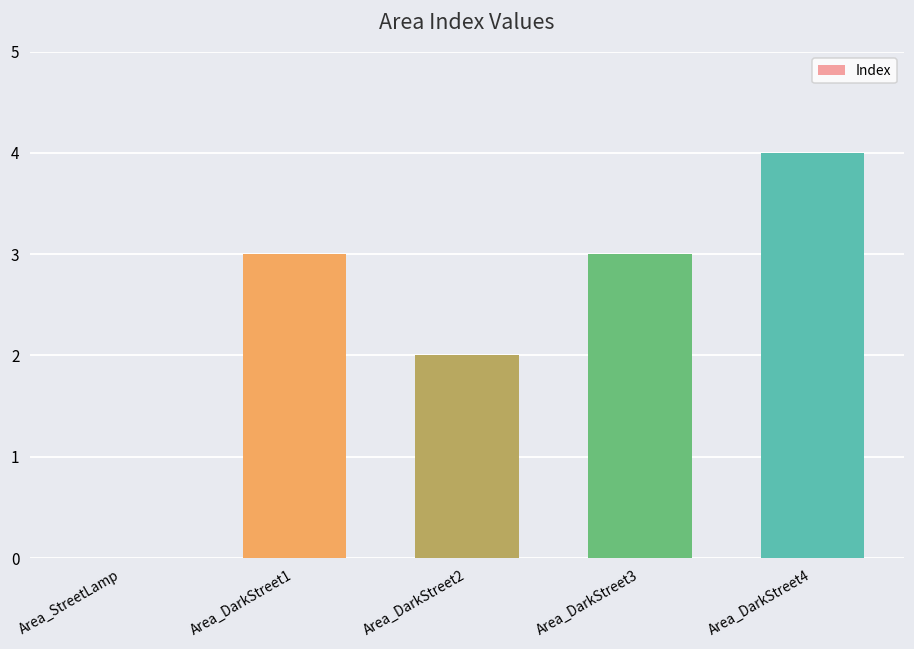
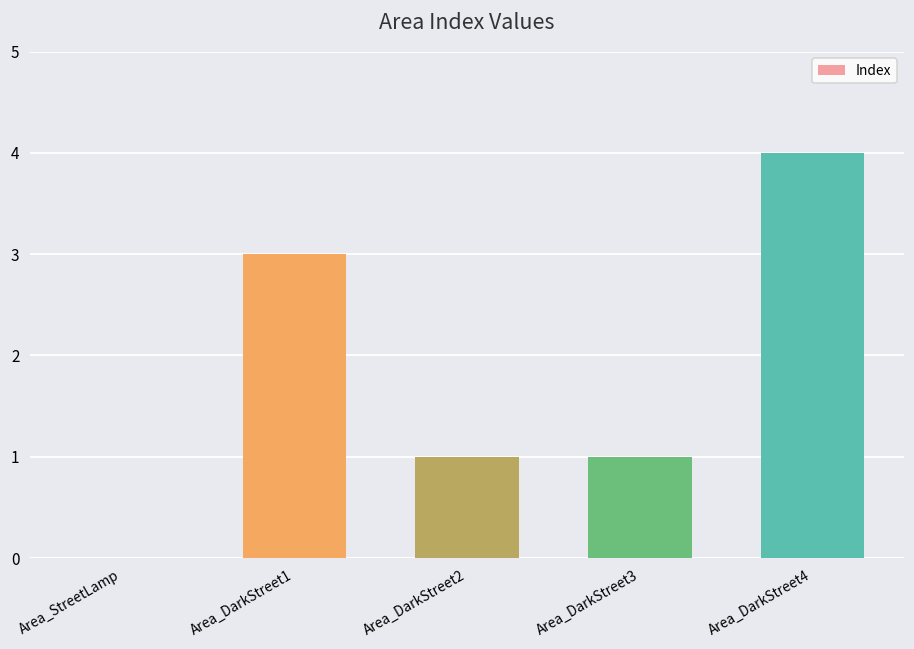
Area_DarkStreet2: 2 -> 1
Area_DarkStreet3: 3 -> 1
